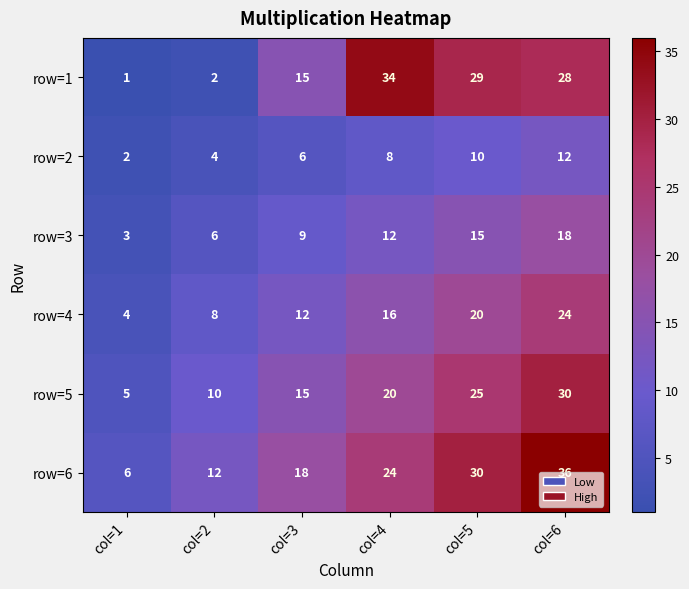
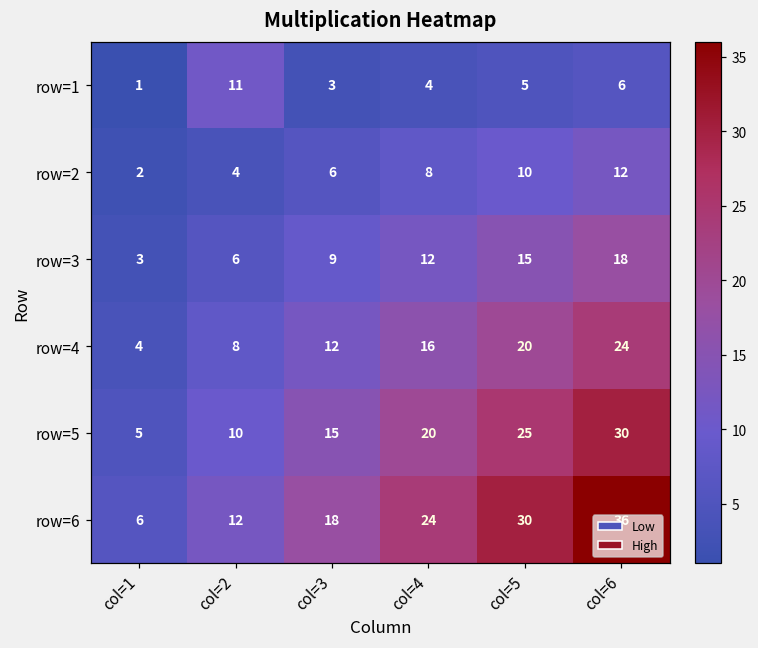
row=1, col=2: 2 -> 11
row=1, col=3: 15 -> 3
row=1, col=4: 34 -> 4
row=1, col=5: 29 -> 5
row=1, col=6: 28 -> 6
